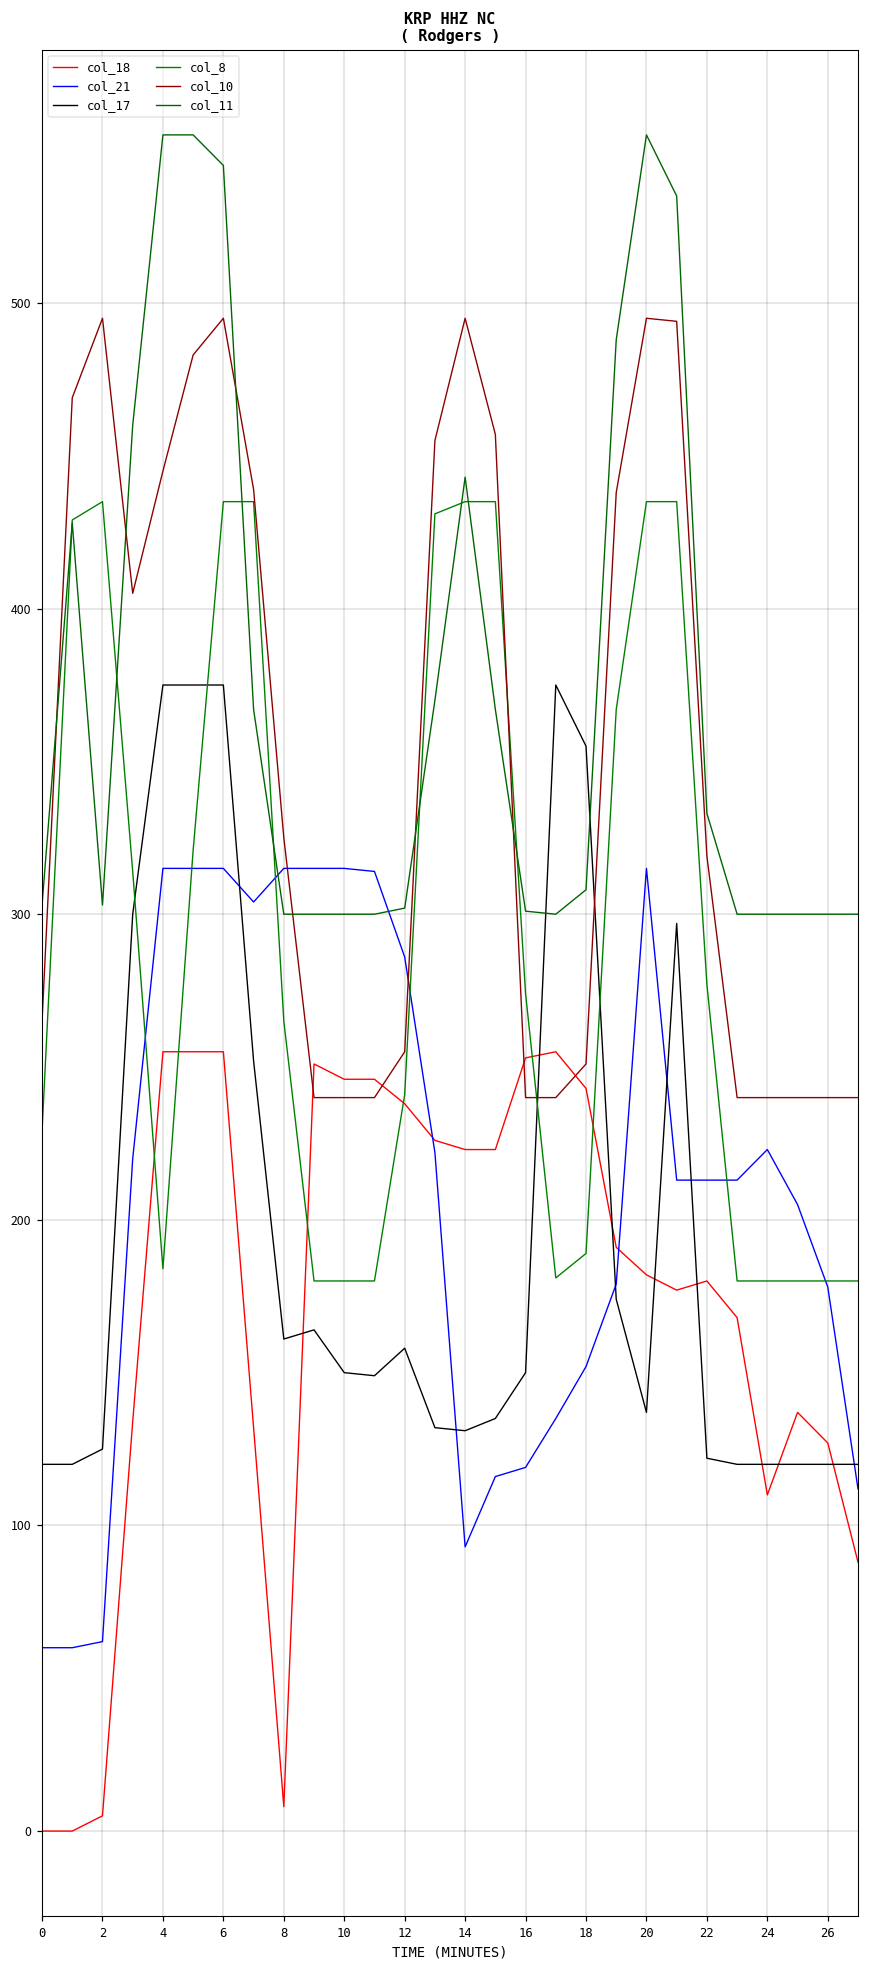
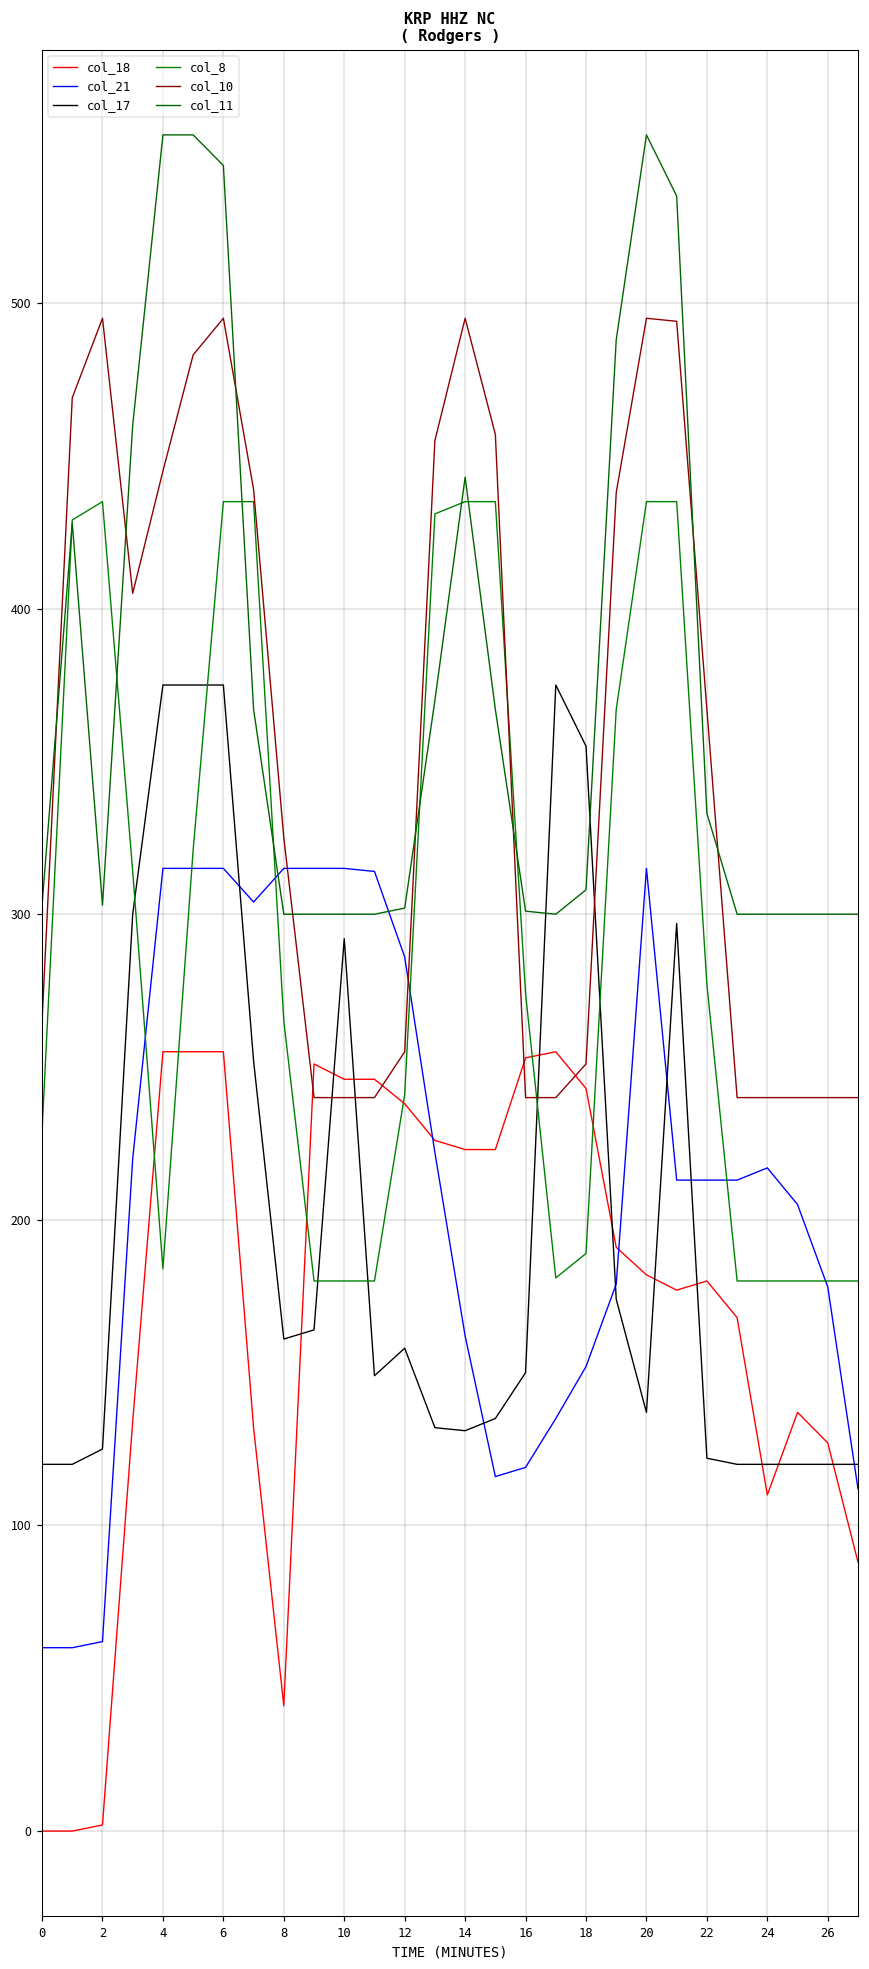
col_18, 2: 5 -> 2
col_18, 8: 8 -> 41
col_17, 10: 150 -> 292
col_21, 14: 93 -> 162
col_10, 22: 319 -> 367
col_21, 24: 223 -> 217
